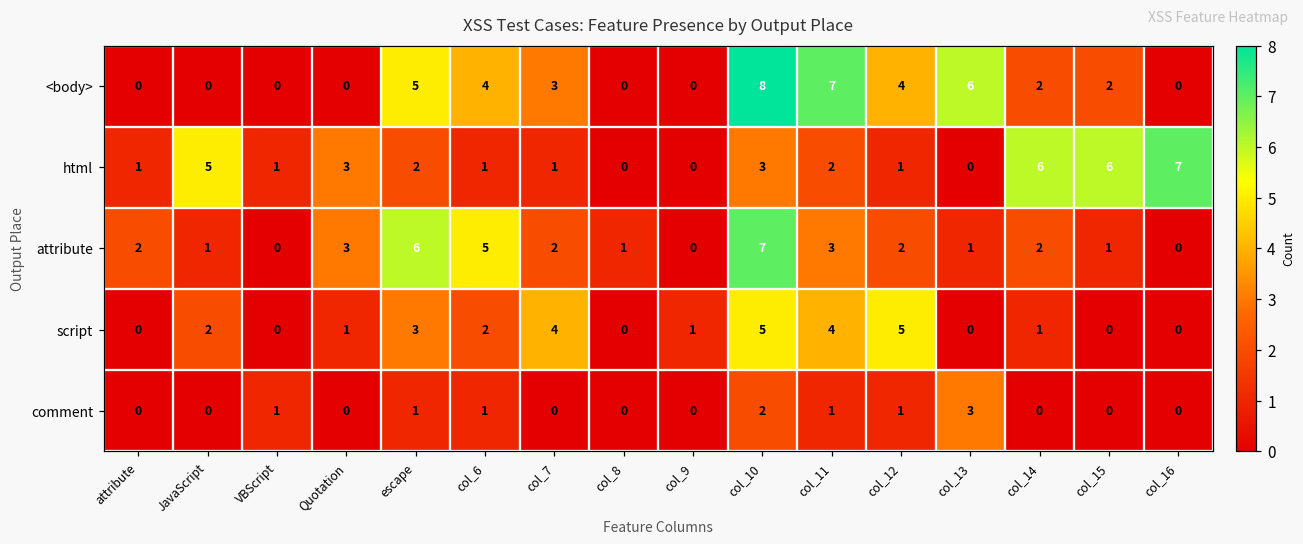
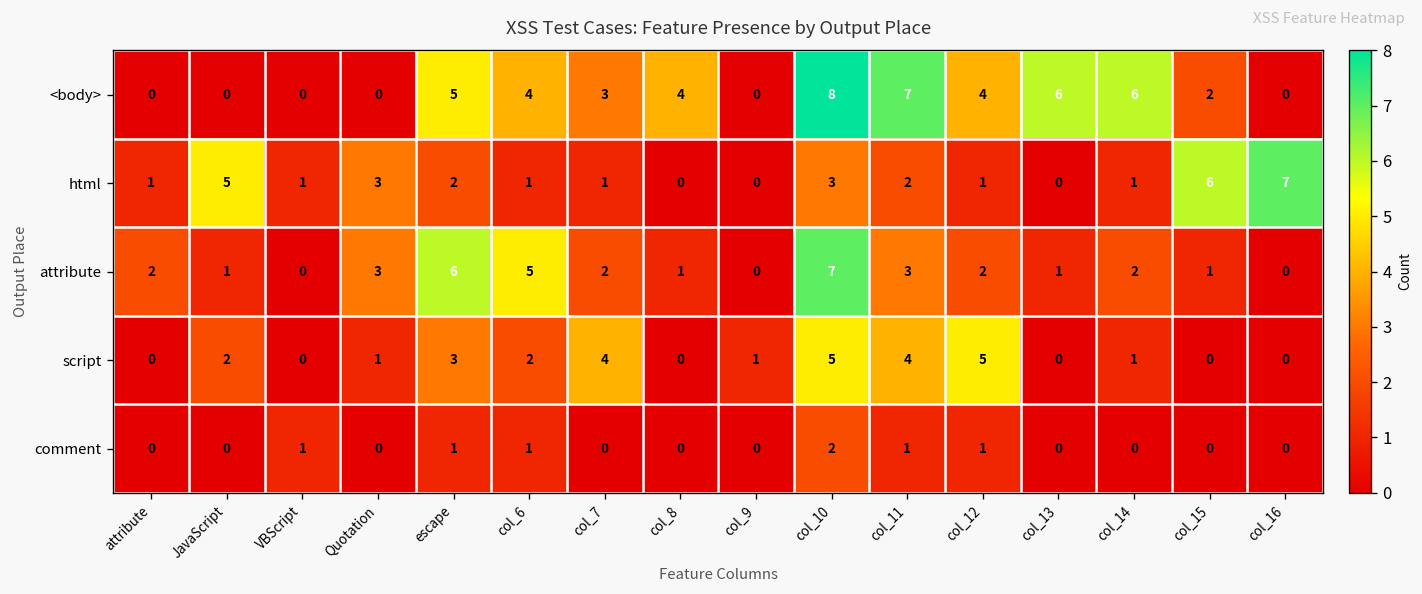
<body>, col_8: 0 -> 4
<body>, col_14: 2 -> 6
html, col_14: 6 -> 1
comment, col_13: 3 -> 0
